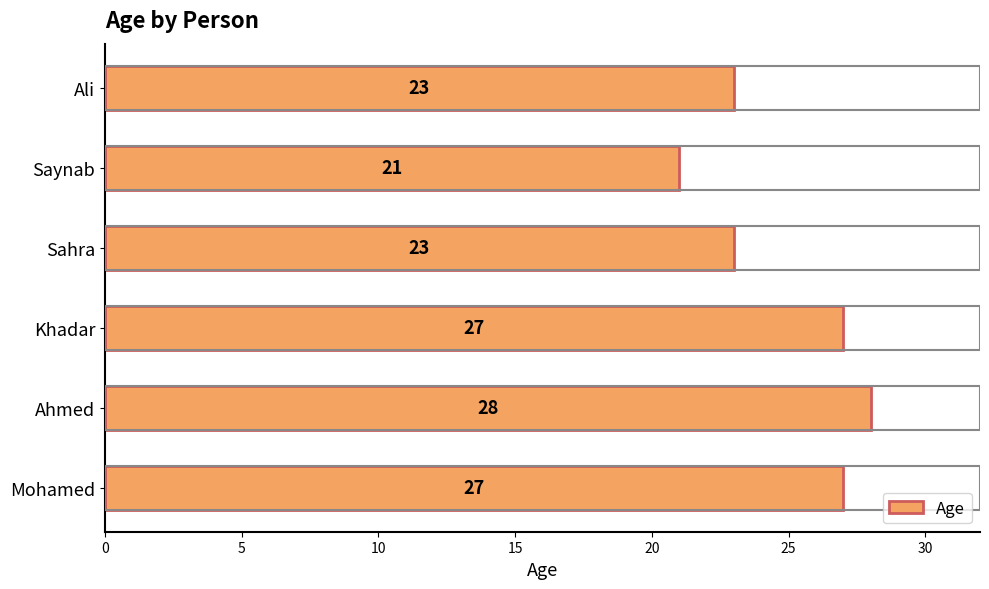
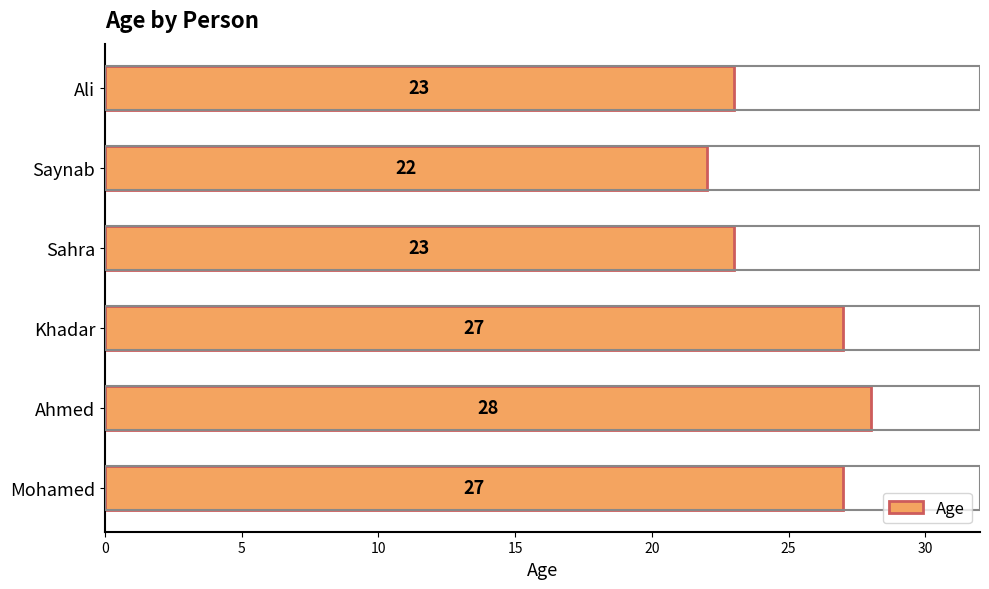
Saynab: 21 -> 22
